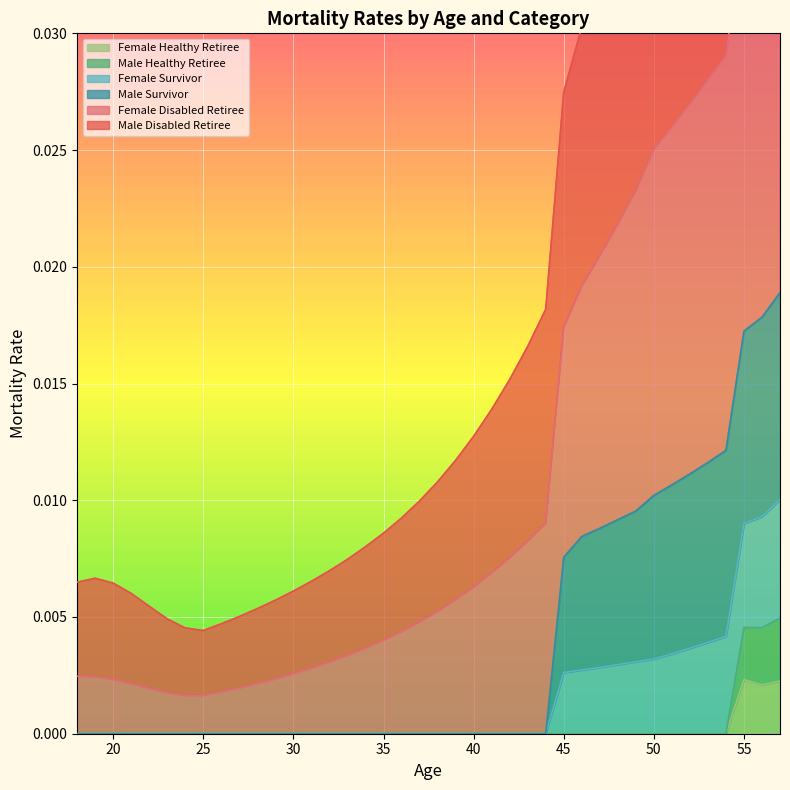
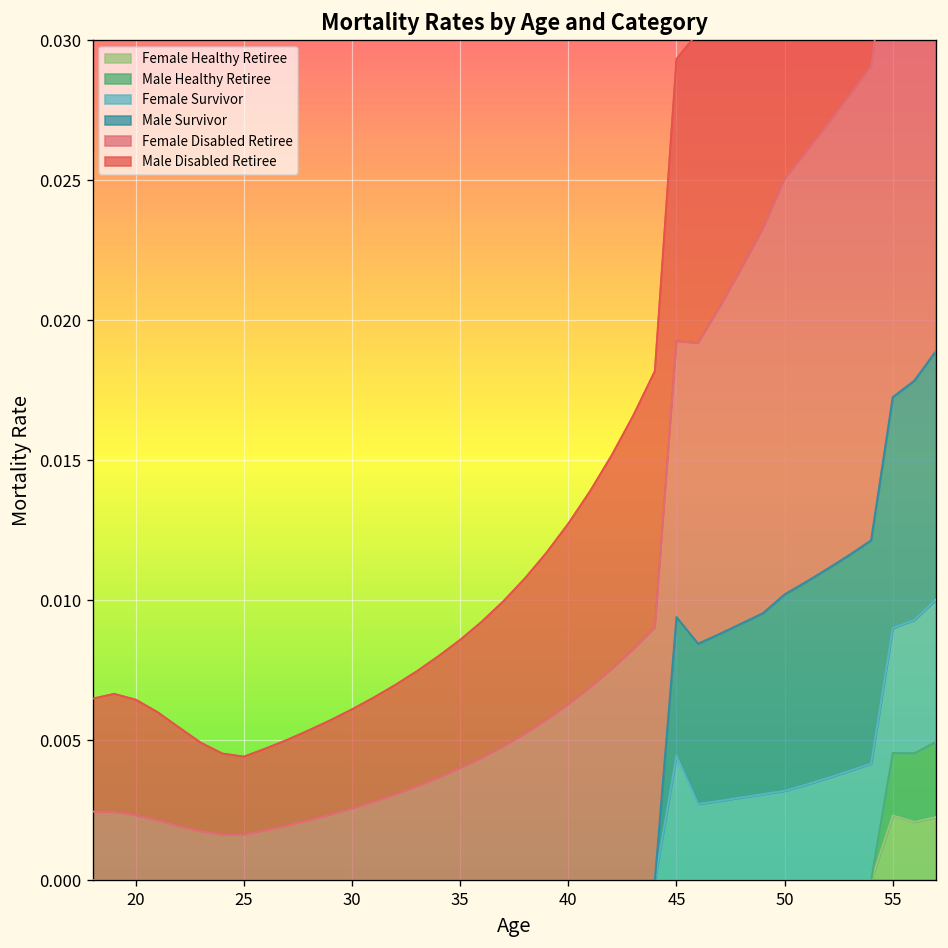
Female Survivor, 45: 0.0026 -> 0.0045
